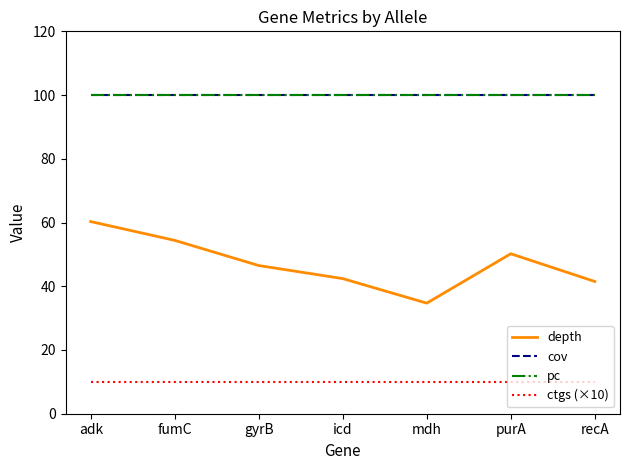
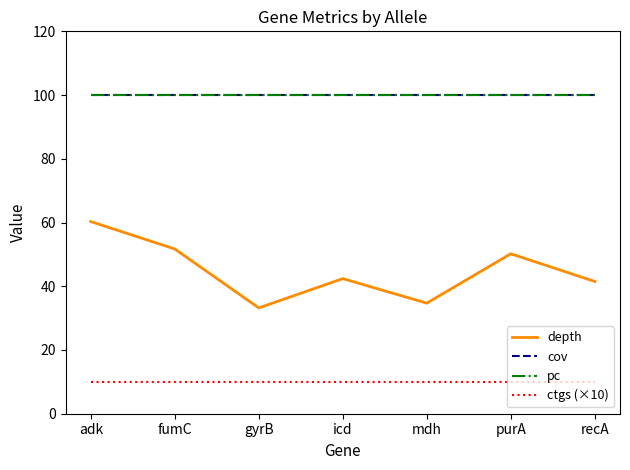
depth, fumC: 54 -> 52
depth, gyrB: 47 -> 33
